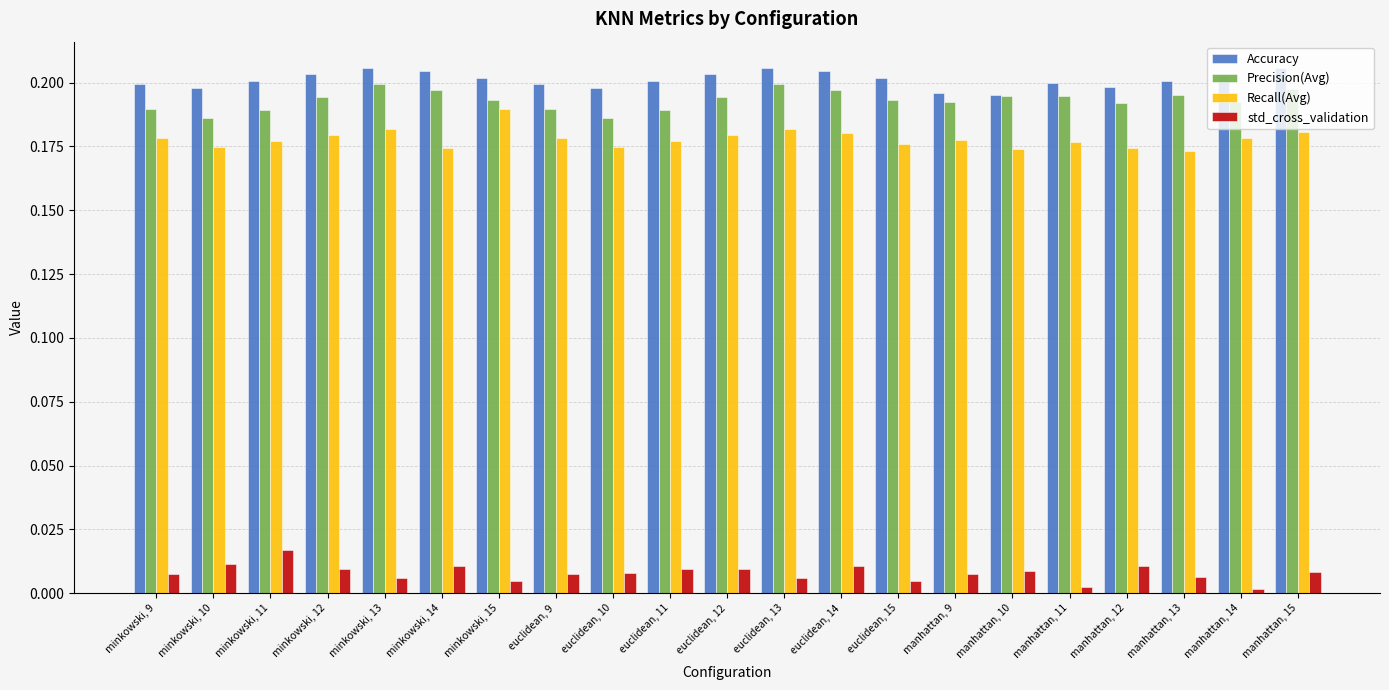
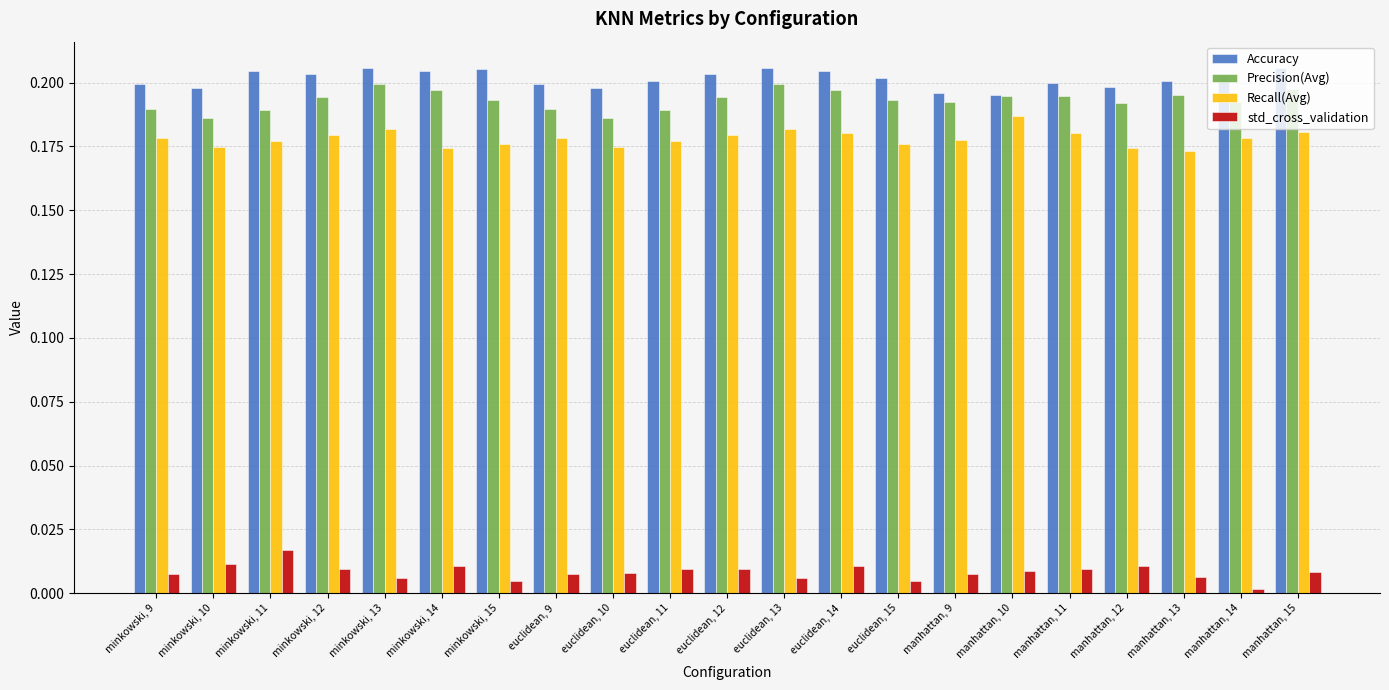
Accuracy, minkowski, 11: 0.200 -> 0.205
Accuracy, minkowski, 15: 0.202 -> 0.205
Recall(Avg), minkowski, 15: 0.190 -> 0.176
Recall(Avg), manhattan, 10: 0.174 -> 0.187
Recall(Avg), manhattan, 11: 0.177 -> 0.180
std_cross_validation, manhattan, 11: 0.003 -> 0.010
